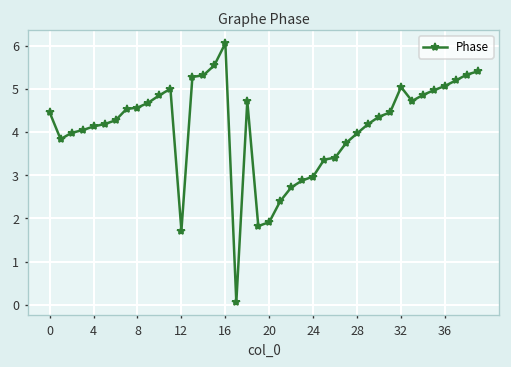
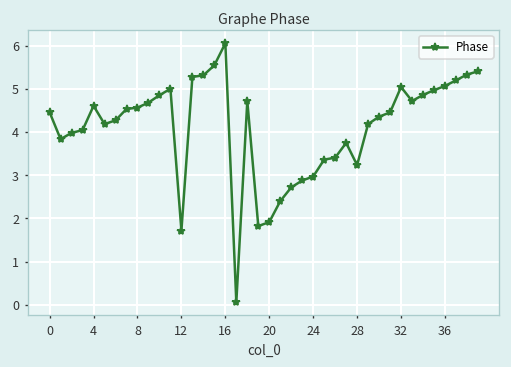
4: 4.1 -> 4.6
28: 4.0 -> 3.2
